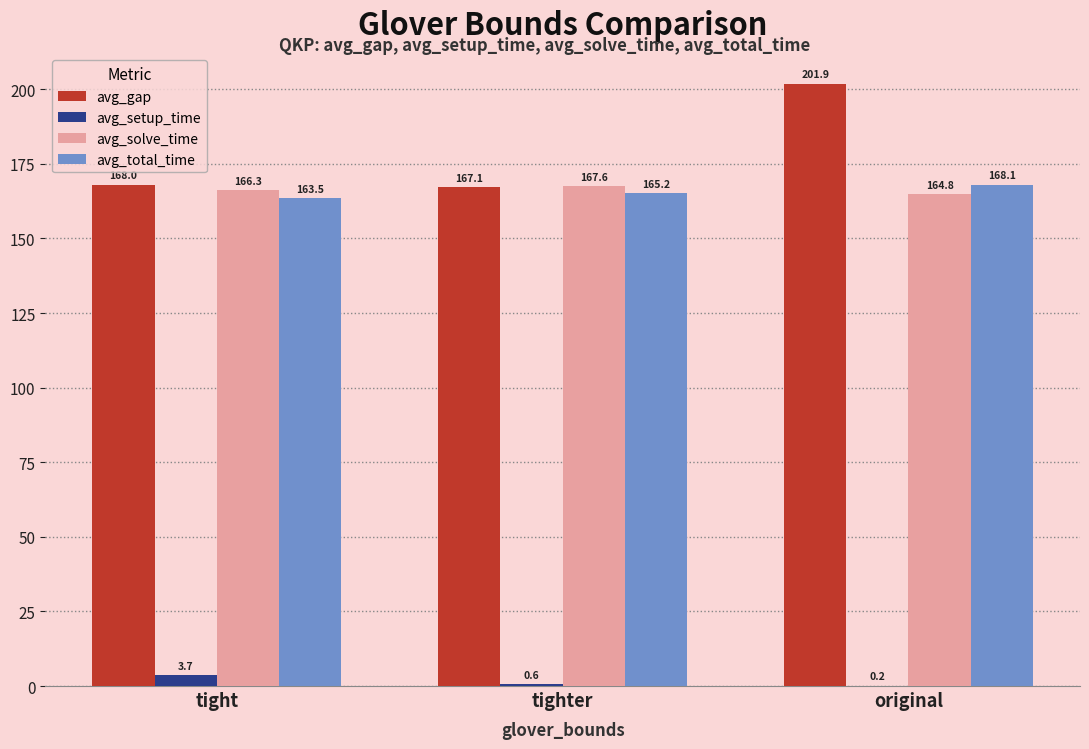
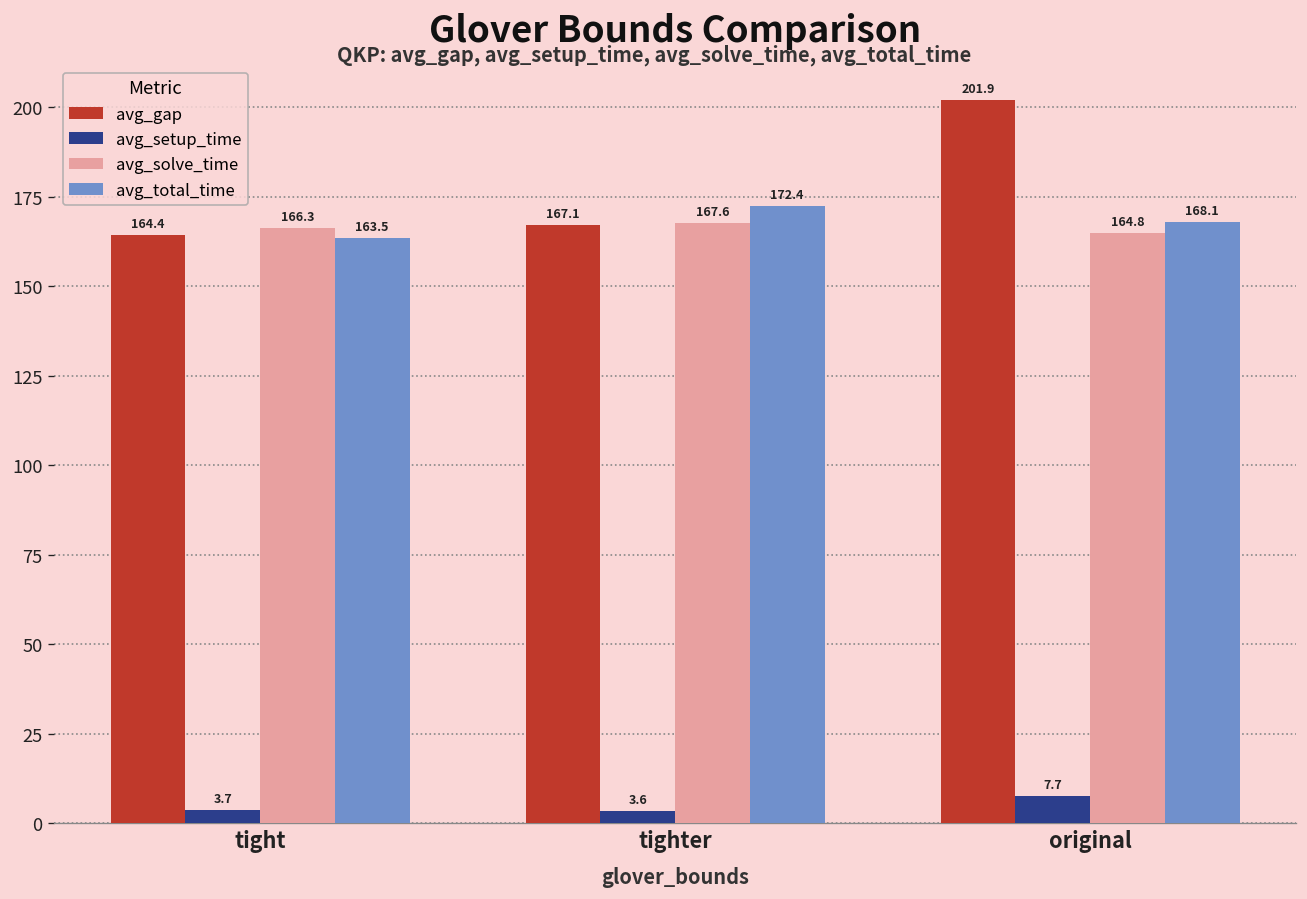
avg_gap, tight: 168 -> 164
avg_setup_time, tighter: 0.6 -> 3.6
avg_total_time, tighter: 165.2 -> 172.4
avg_setup_time, original: 0.2 -> 7.7
